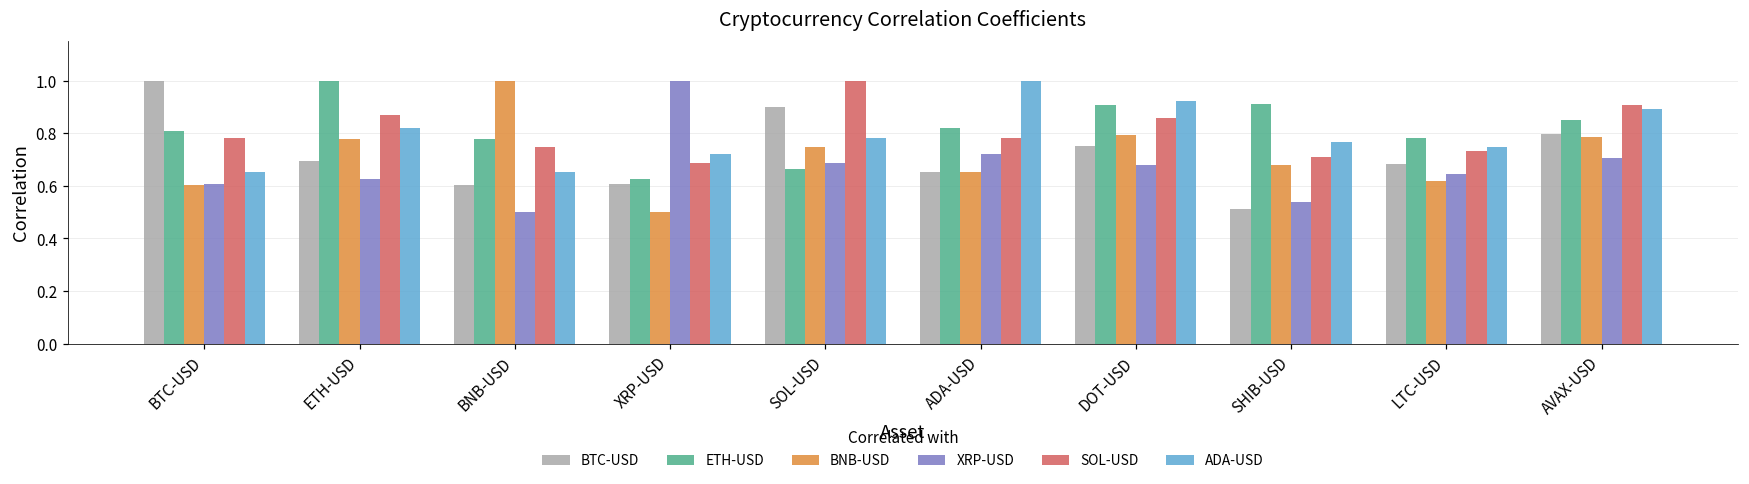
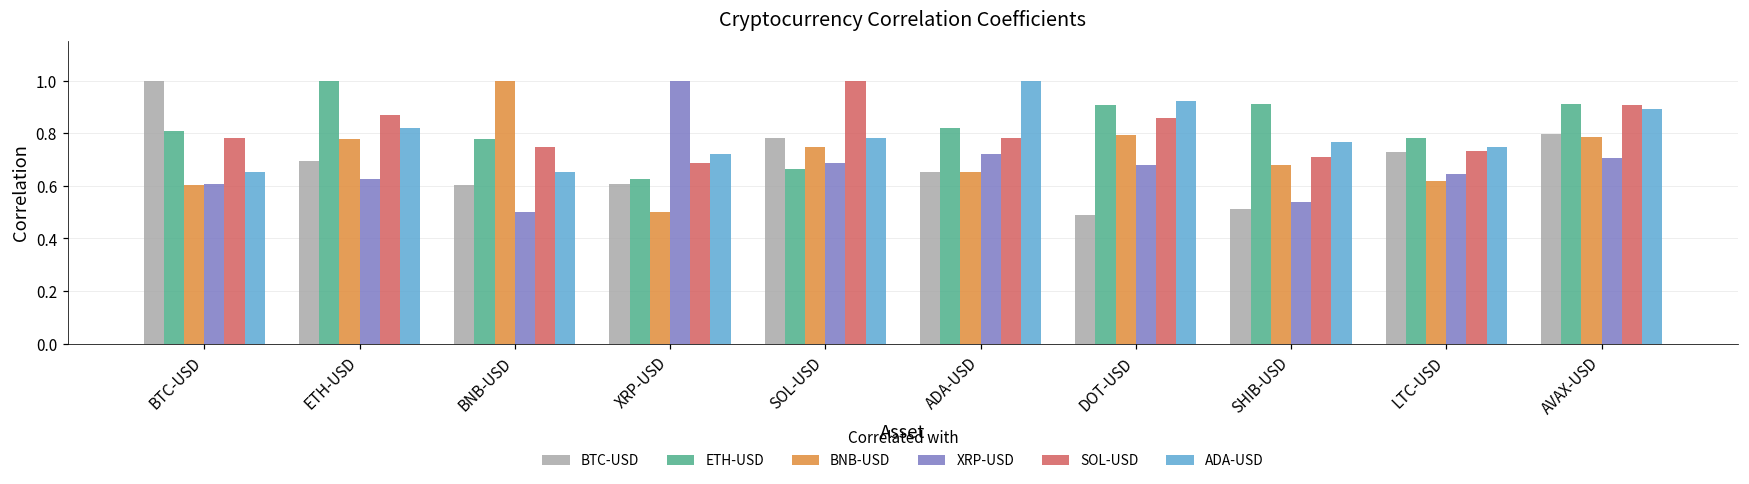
BTC-USD, SOL-USD: 0.90 -> 0.78
BTC-USD, DOT-USD: 0.75 -> 0.49
BTC-USD, LTC-USD: 0.68 -> 0.73
ETH-USD, AVAX-USD: 0.85 -> 0.91
